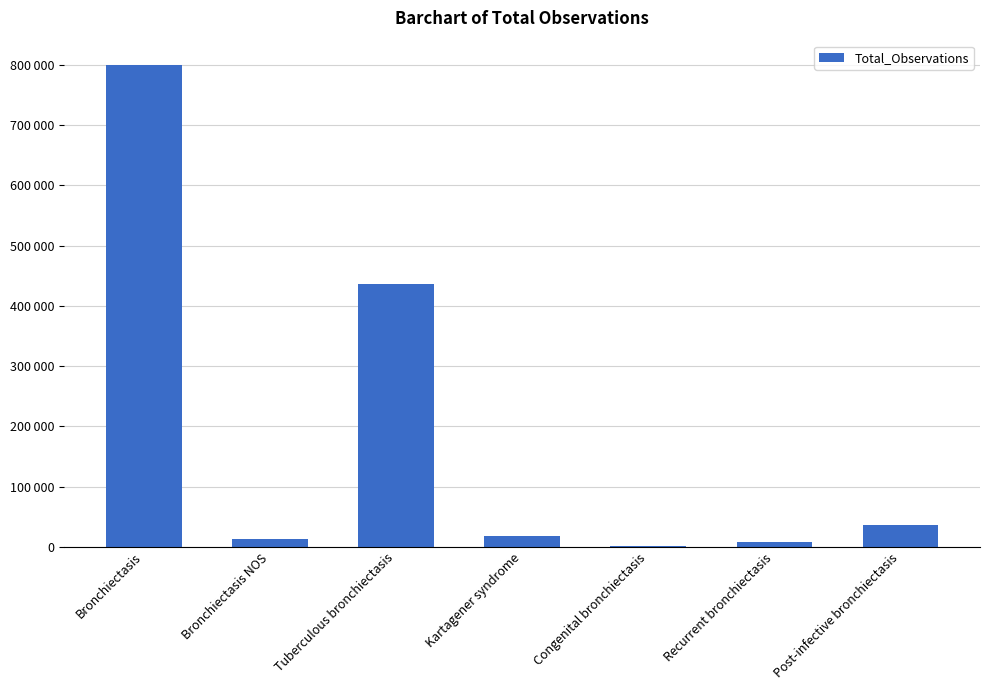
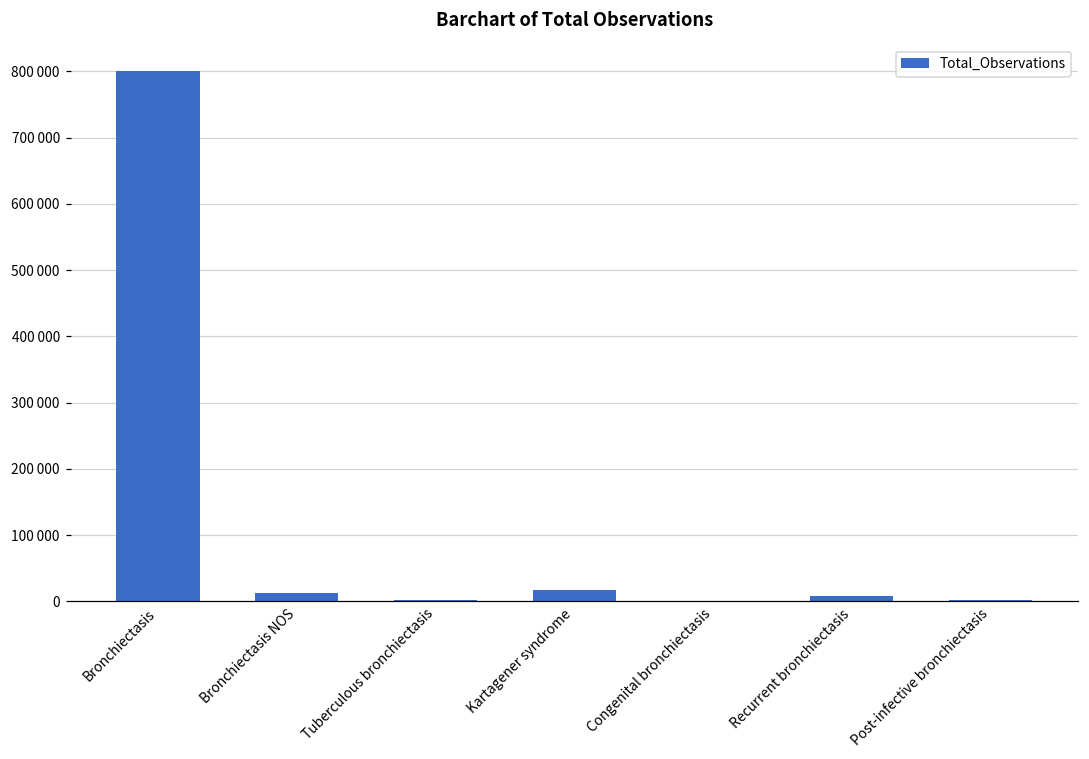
Tuberculous bronchiectasis: 440000 -> 0
Post-infective bronchiectasis: 40000 -> 0
